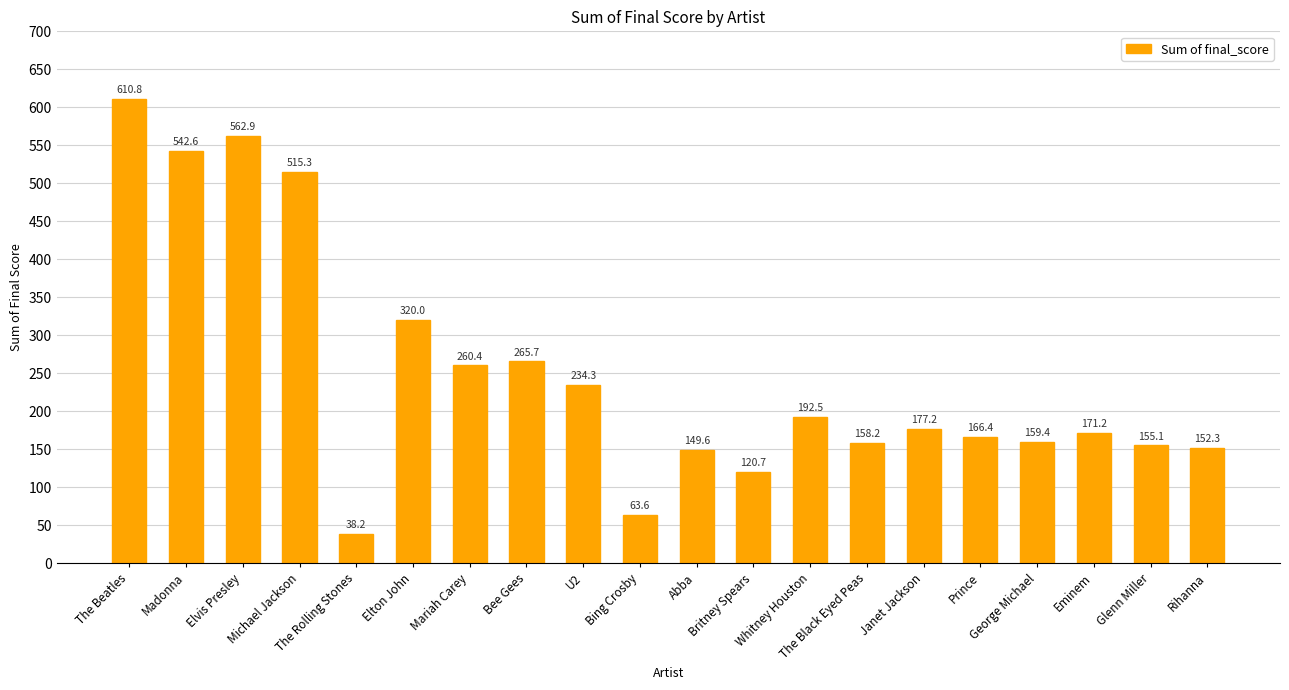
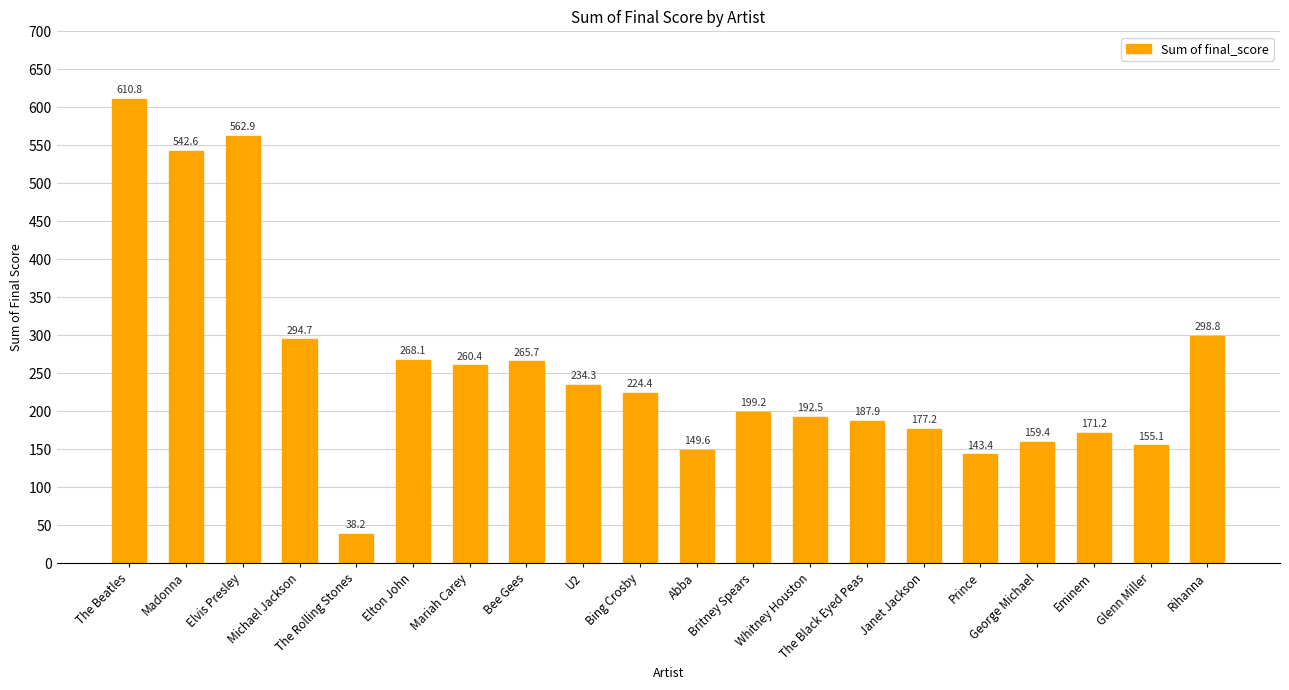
Michael Jackson: 515.3 -> 294.7
Elton John: 320.0 -> 268.1
Bing Crosby: 63.6 -> 224.4
Britney Spears: 120.7 -> 199.2
The Black Eyed Peas: 158.2 -> 187.9
Prince: 166.4 -> 143.4
Rihanna: 152.3 -> 298.8
